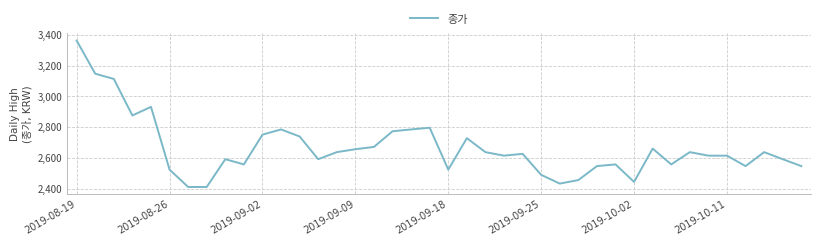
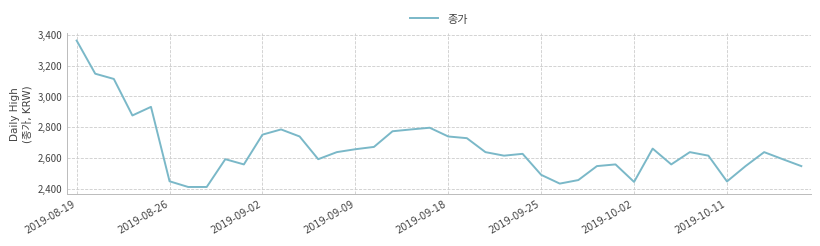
2019-08-26: 2,520 -> 2,450
2019-09-18: 2,520 -> 2,740
2019-10-11: 2,610 -> 2,450
